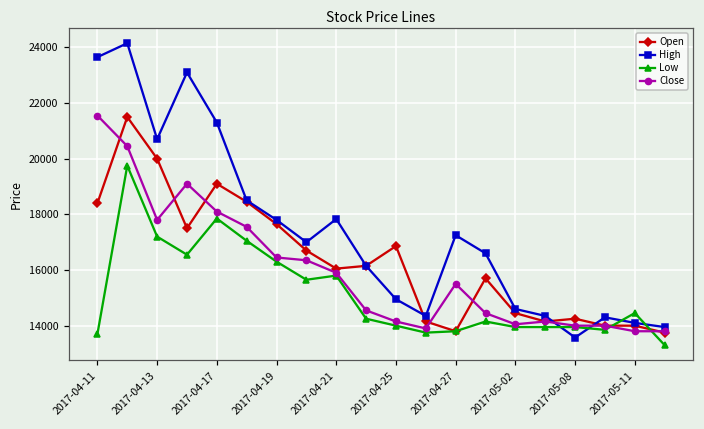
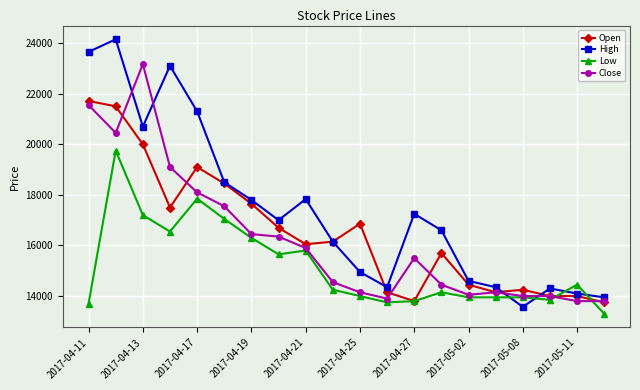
Open, 2017-04-11: 18400 -> 21700
Close, 2017-04-13: 17800 -> 23200
